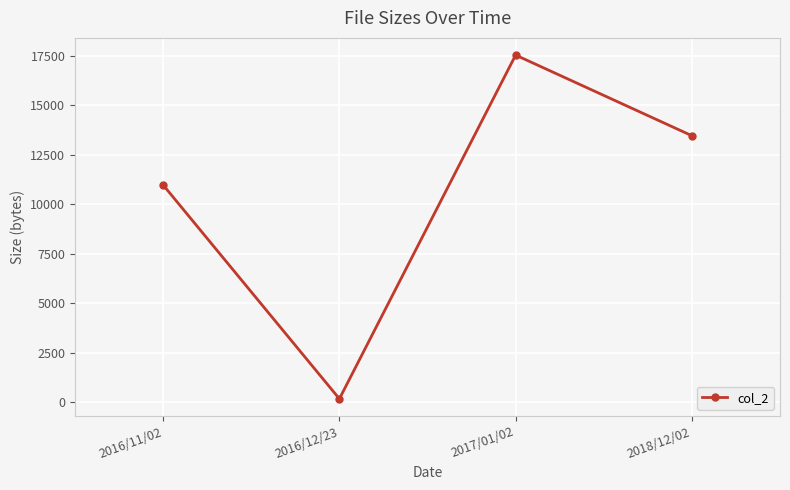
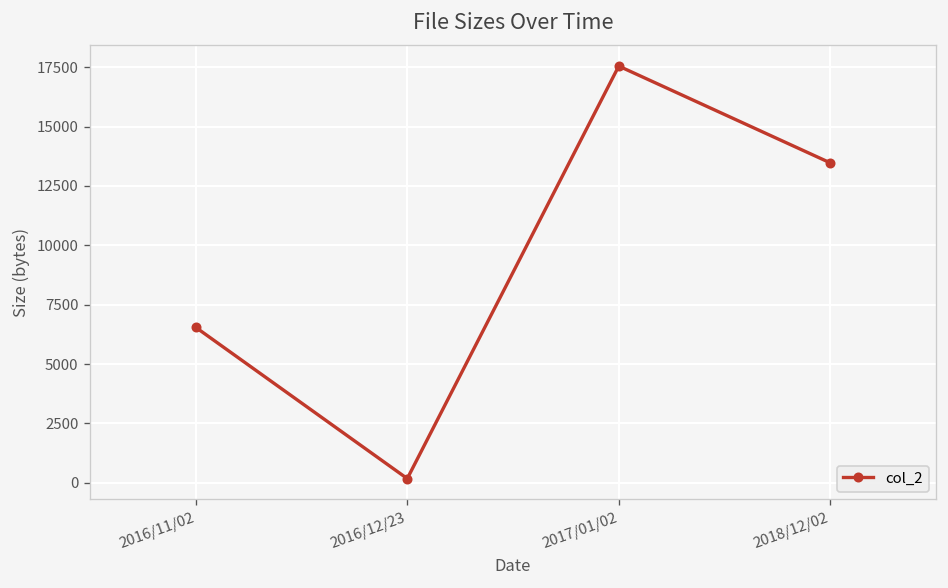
2016/11/02: 11000 -> 6500
